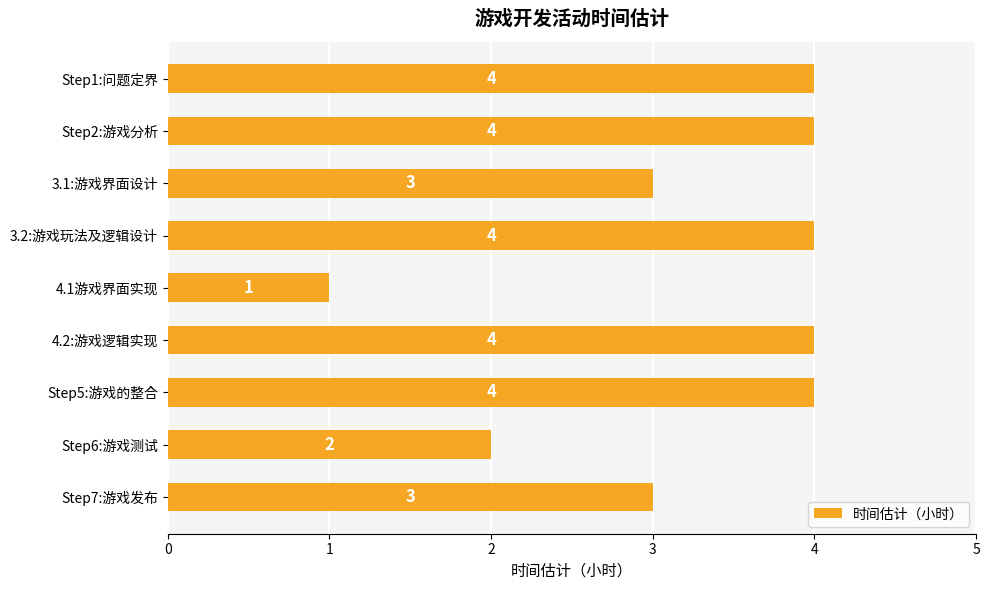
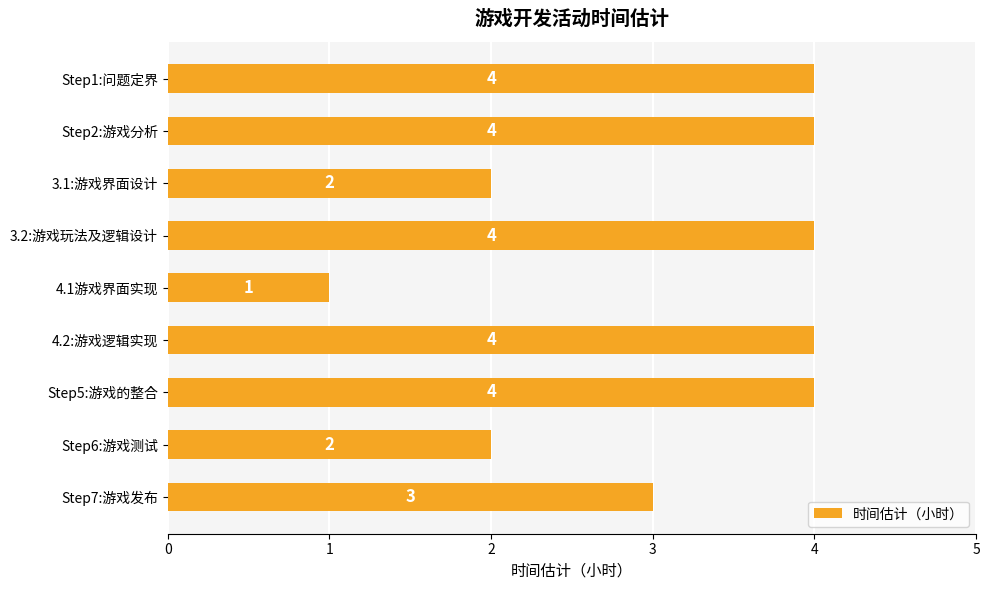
3.1:游戏界面设计: 3 -> 2
